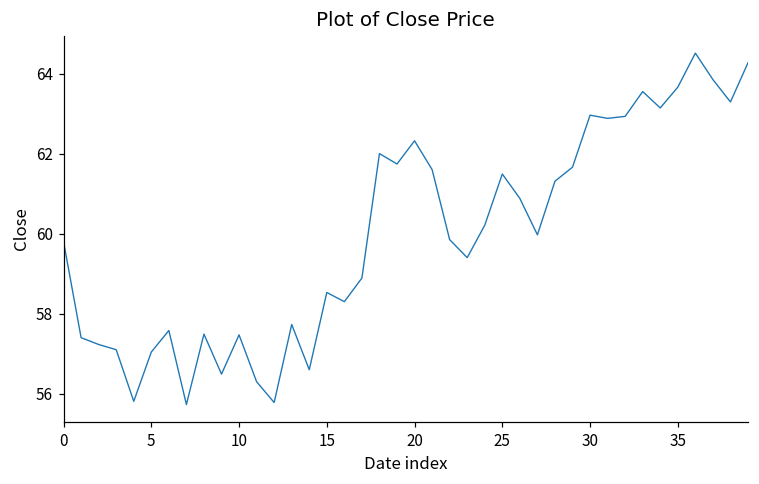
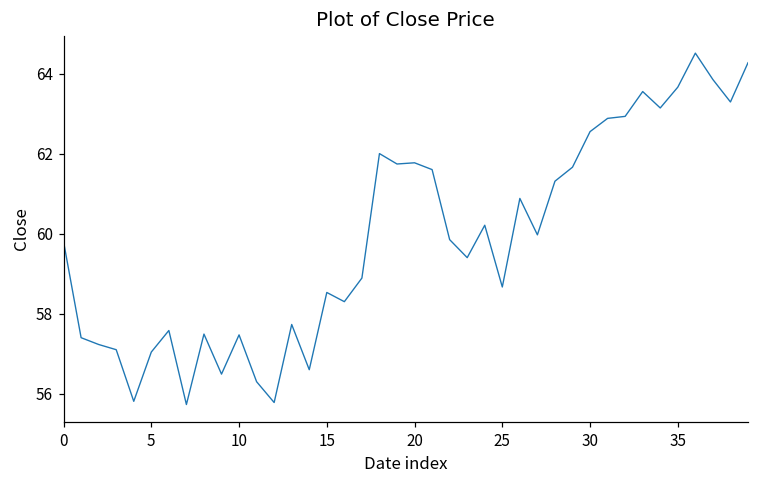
20: 62.3 -> 61.8
25: 61.5 -> 58.7
30: 63.0 -> 62.5
